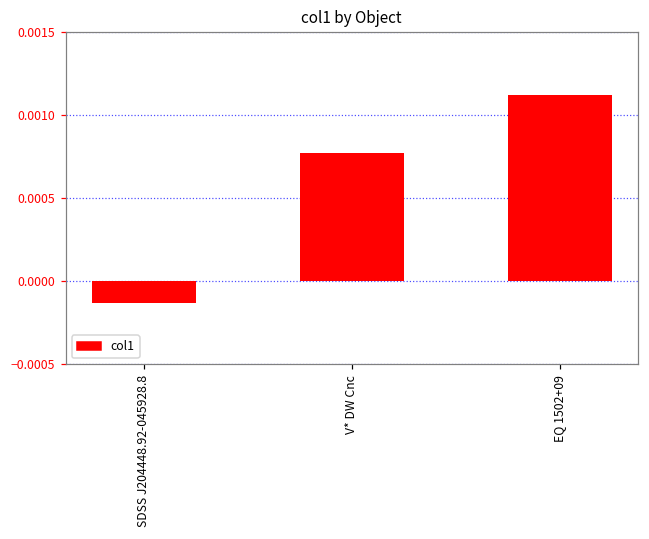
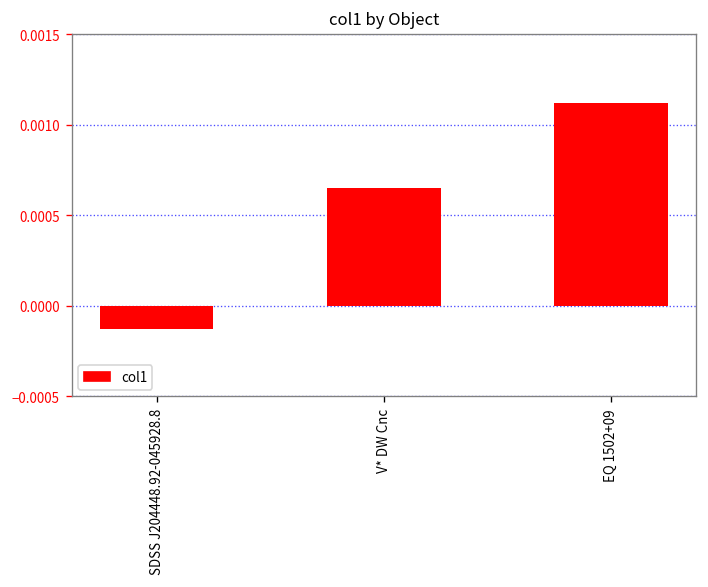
V* DW Cnc: 0.00077 -> 0.00065
